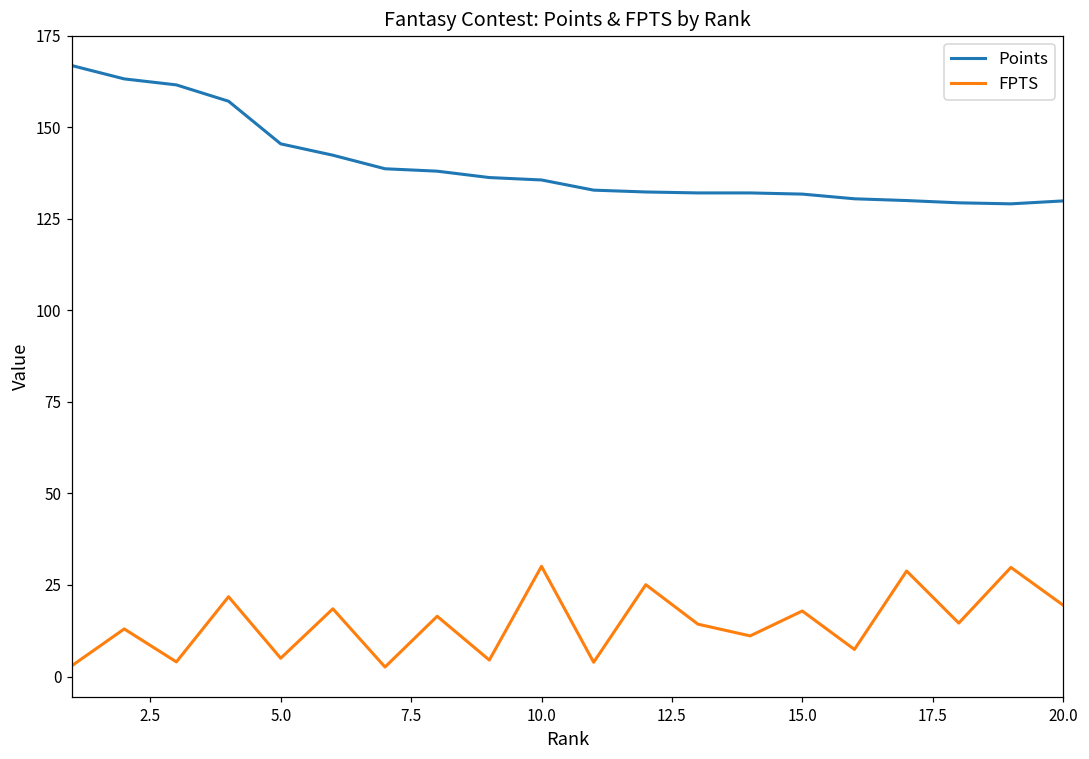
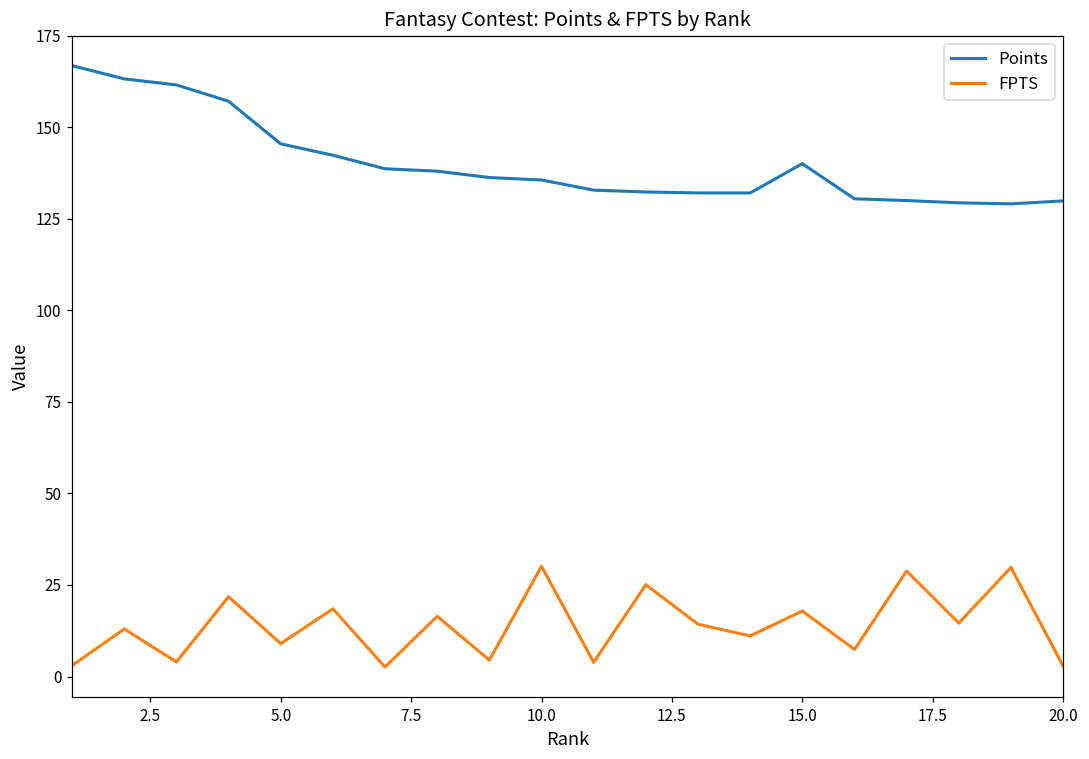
FPTS, 5.0: 5 -> 9
Points, 15.0: 132 -> 140
FPTS, 20.0: 20 -> 3
